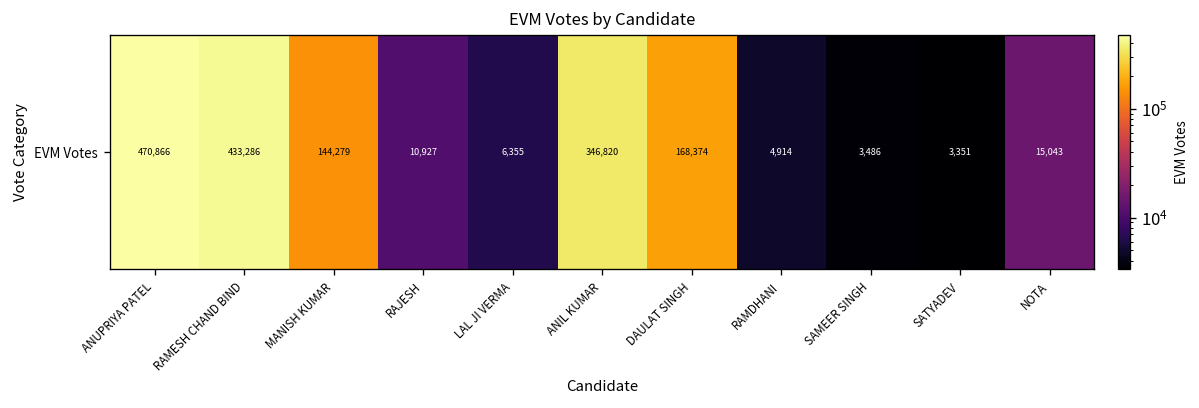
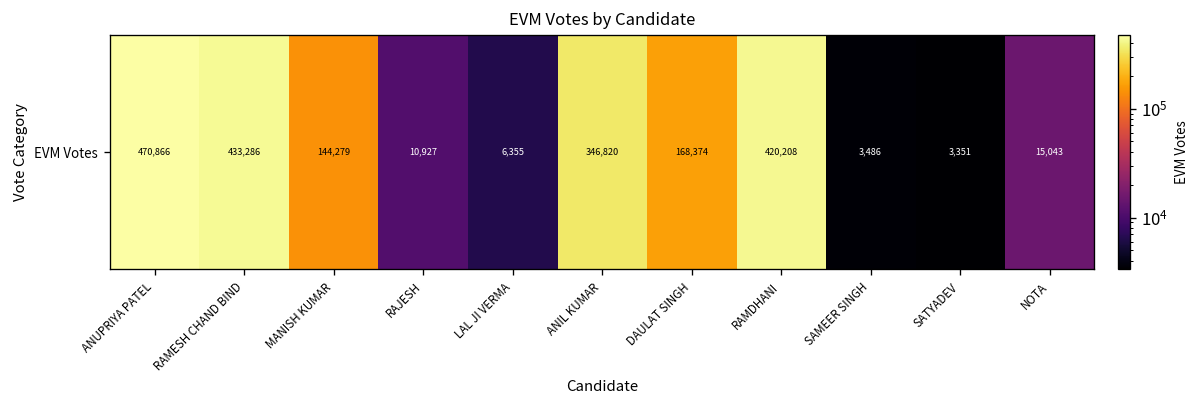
EVM Votes, RAMDHANI: 4,914 -> 420,208
